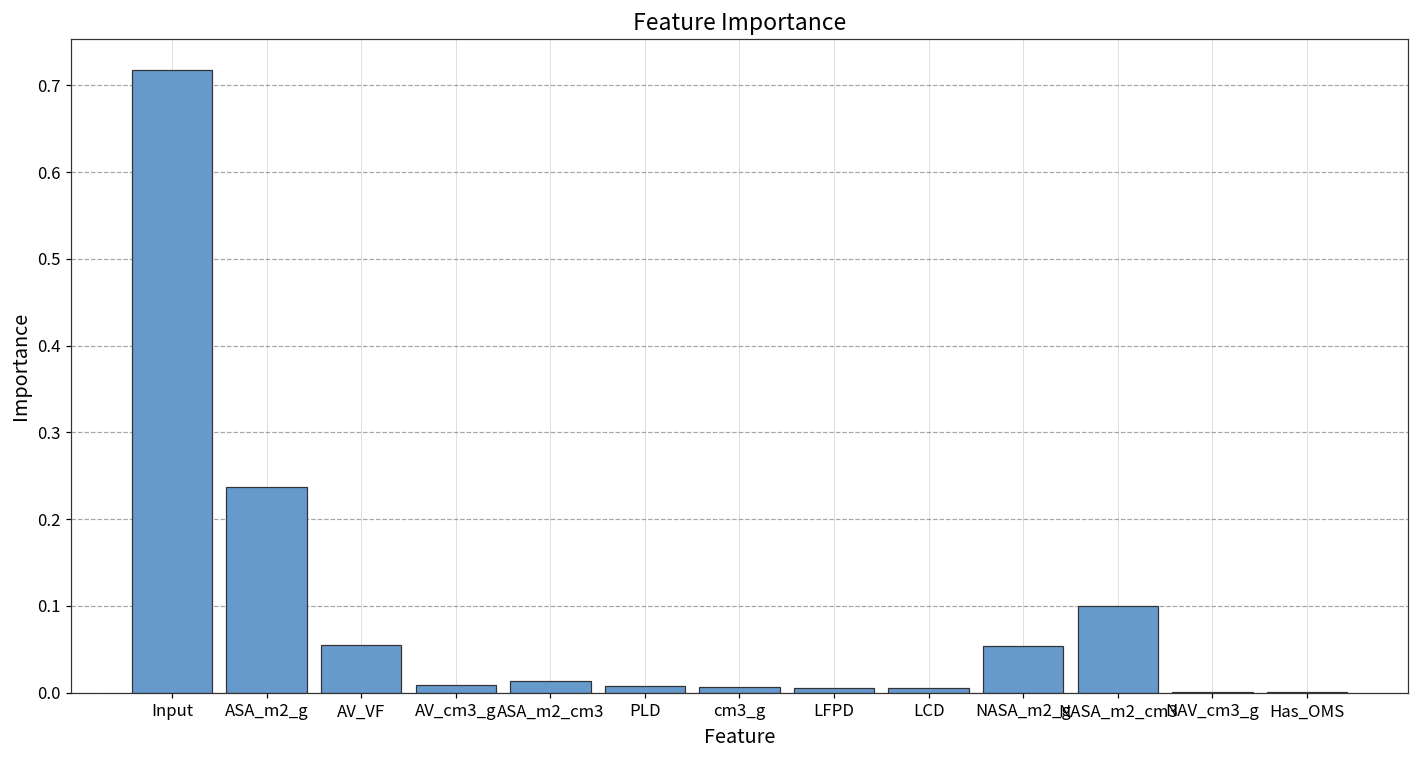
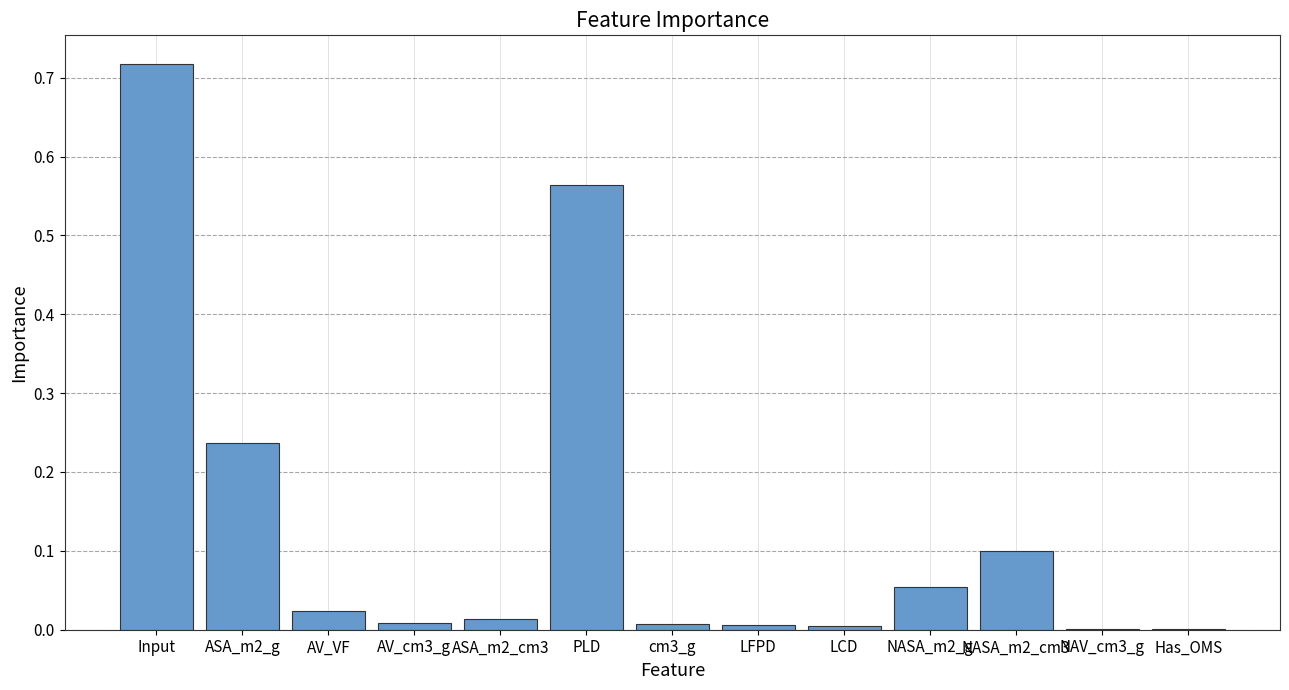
AV_VF: 0.05 -> 0.02
PLD: 0.01 -> 0.56
